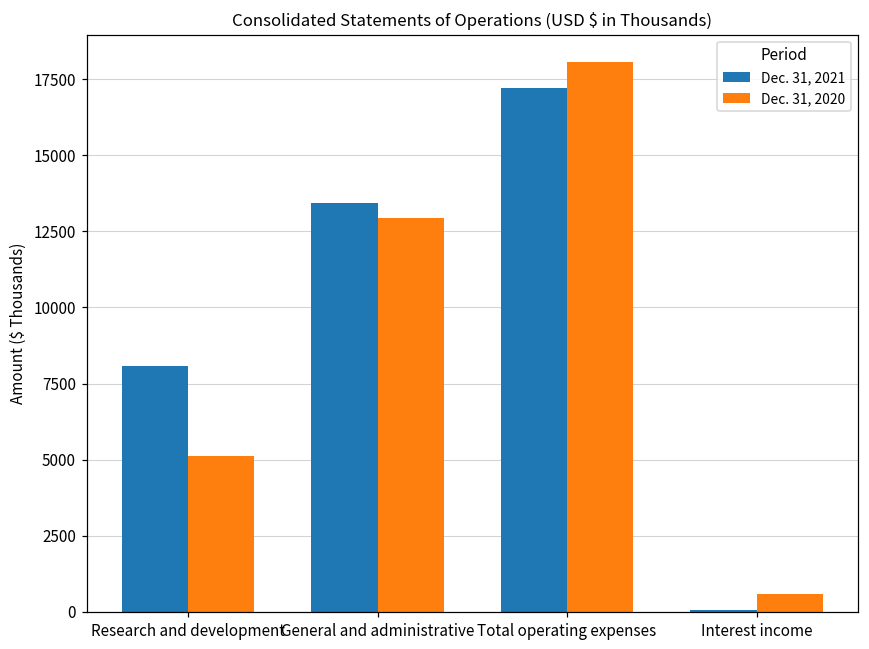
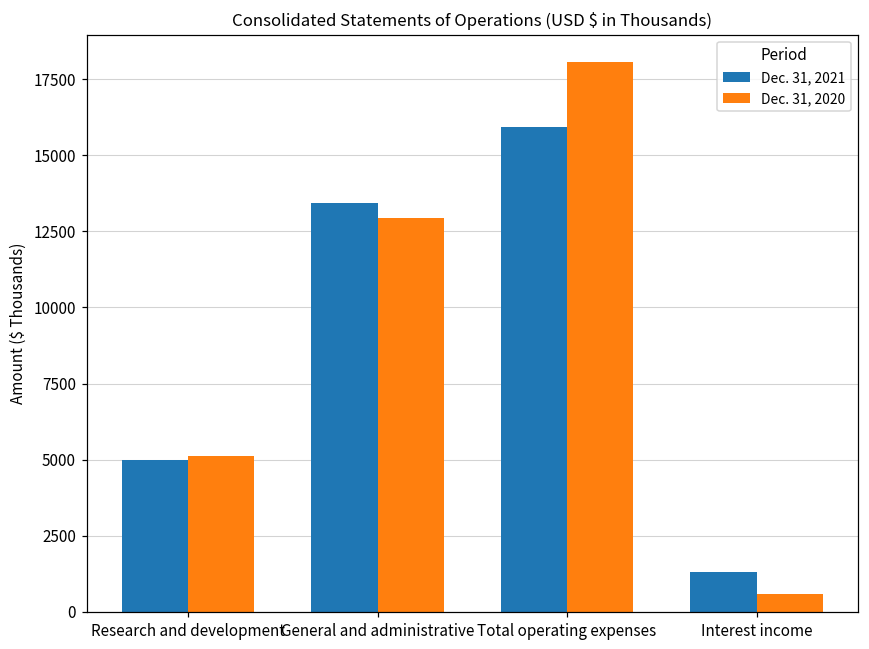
Dec. 31, 2021, Research and development: 8100 -> 5000
Dec. 31, 2021, Total operating expenses: 17200 -> 15900
Dec. 31, 2021, Interest income: 100 -> 1300
